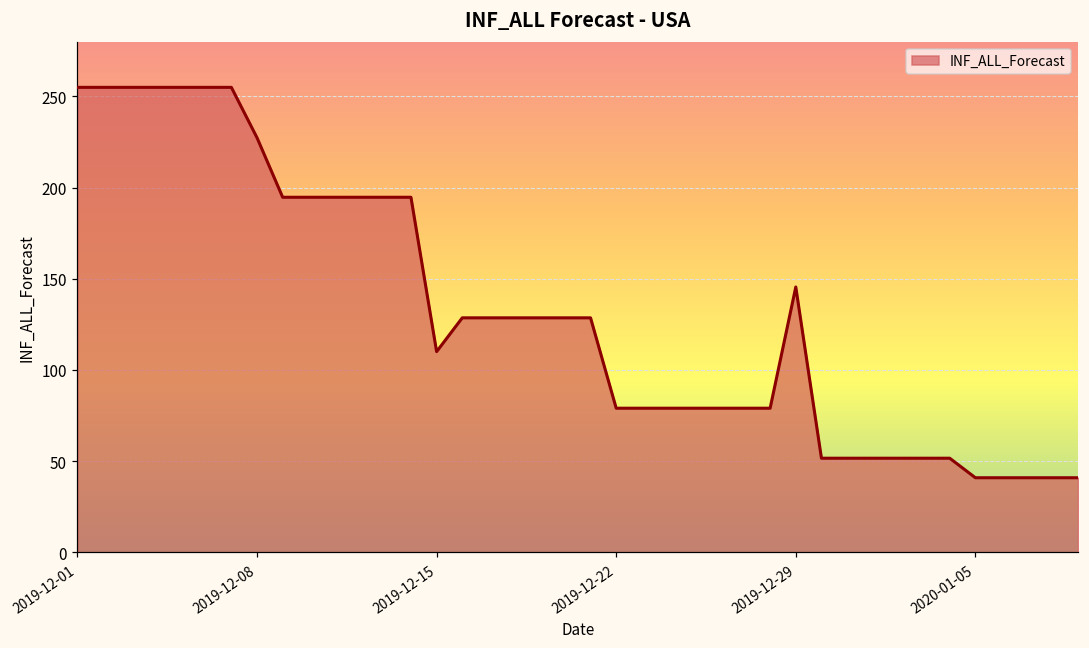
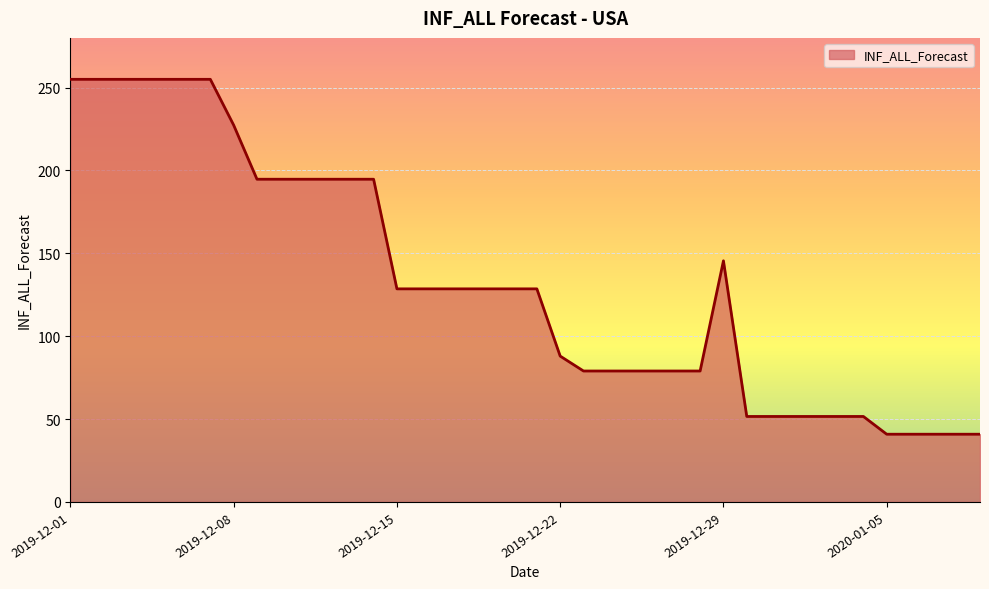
2019-12-15: 110 -> 129
2019-12-22: 79 -> 88
